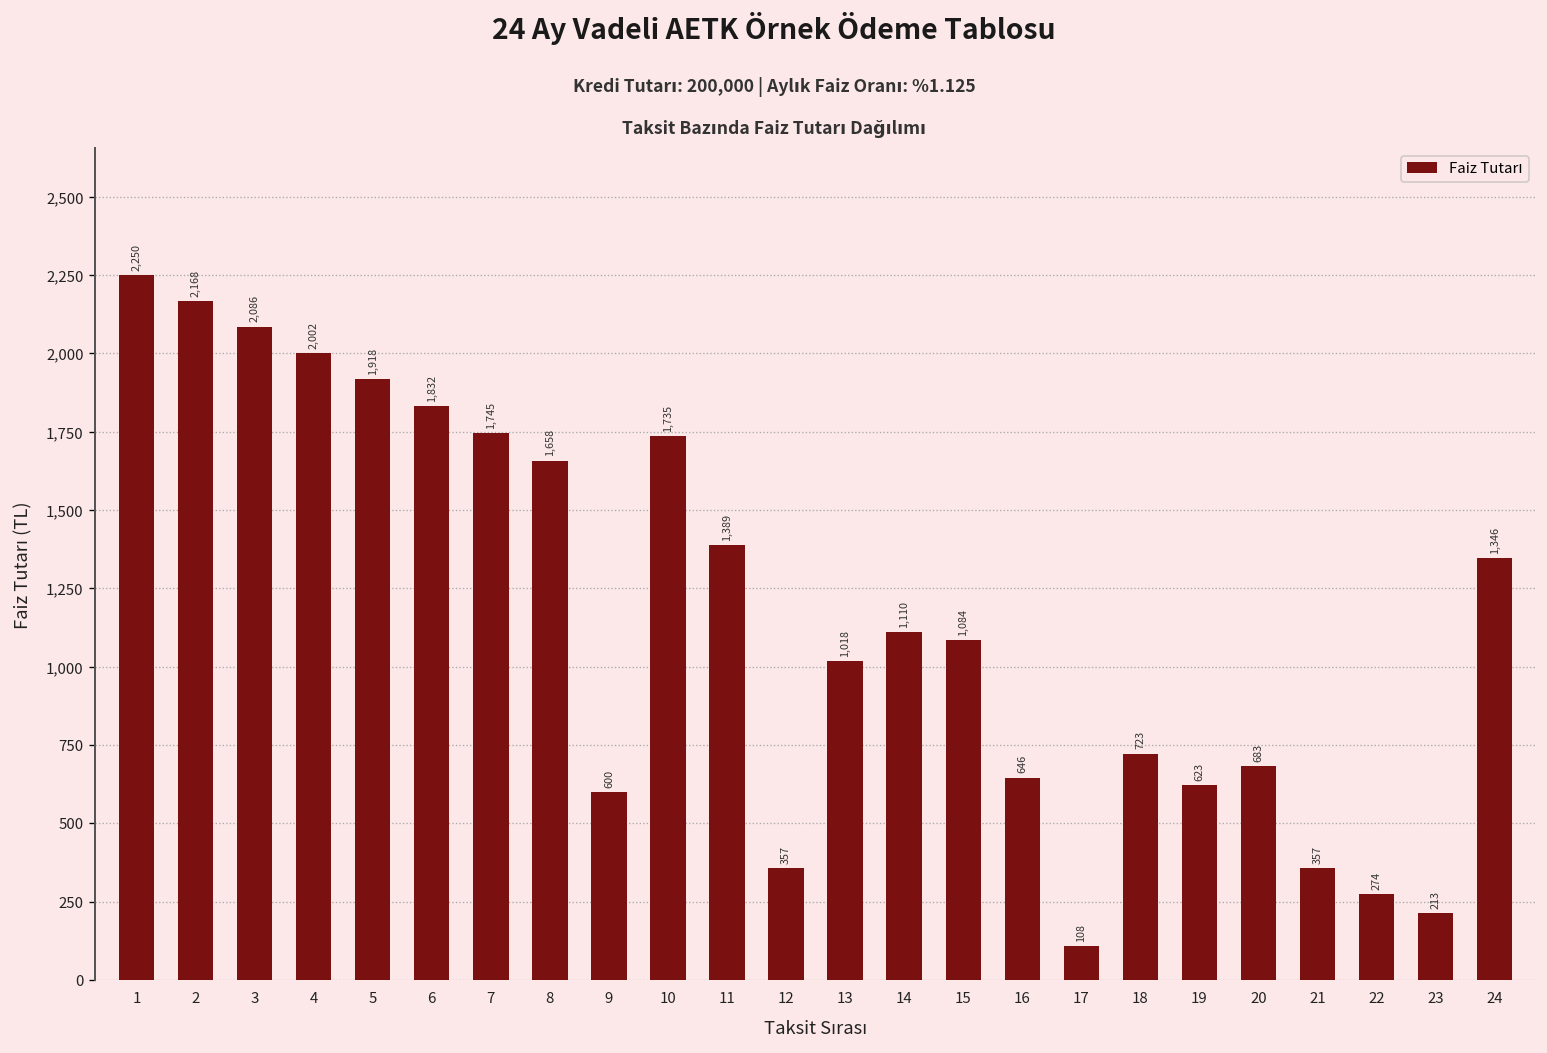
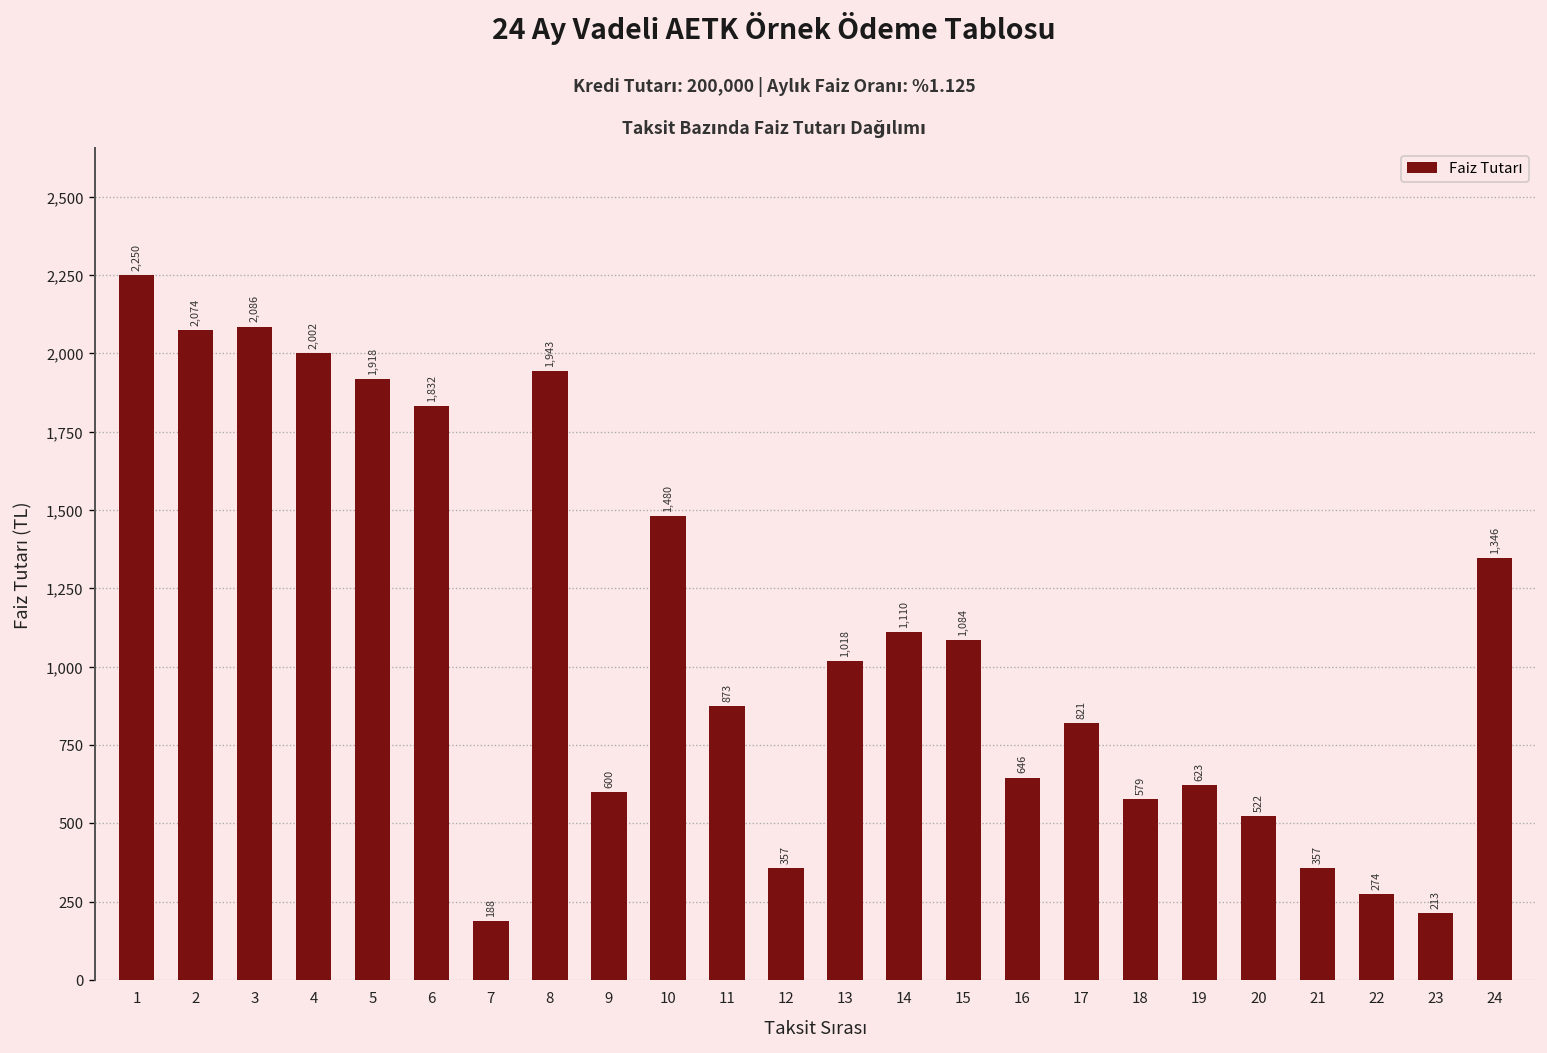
2: 2,168 -> 2,074
7: 1,745 -> 188
8: 1,658 -> 1,943
10: 1,735 -> 1,480
11: 1,389 -> 873
17: 108 -> 821
18: 723 -> 579
20: 683 -> 522
